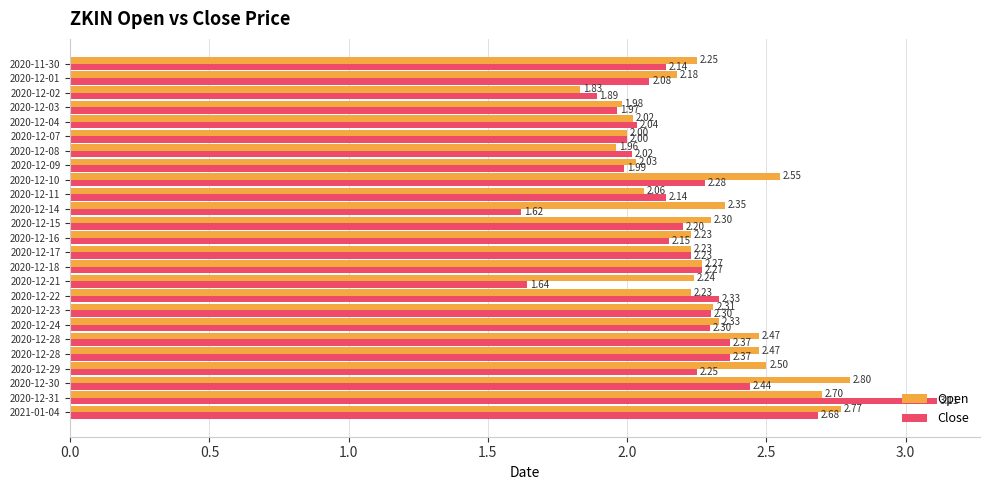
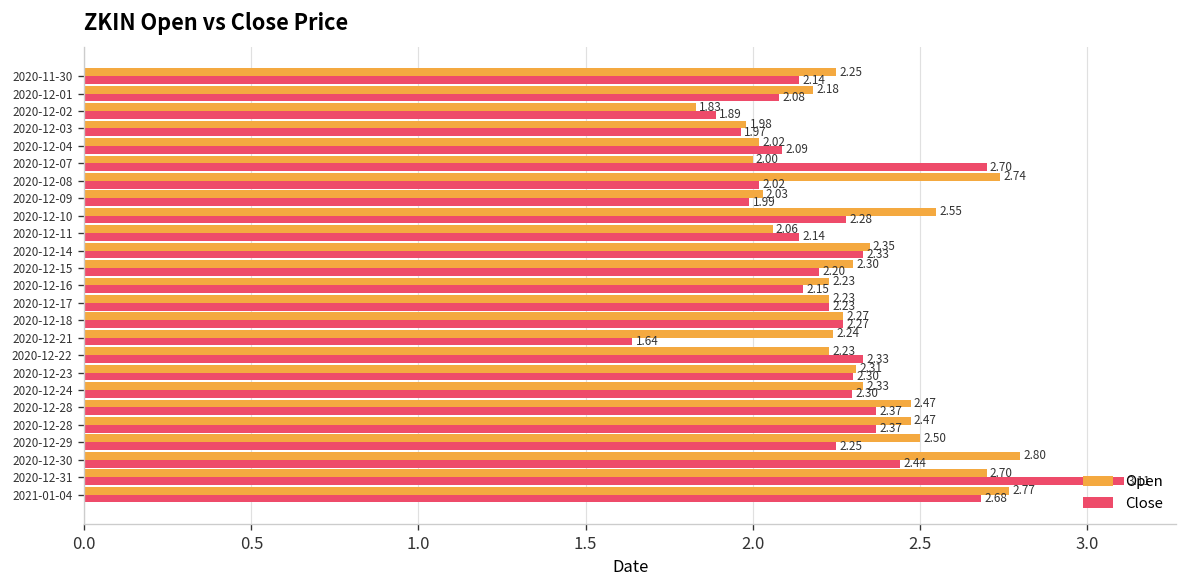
Close, 2020-12-04: 2.04 -> 2.09
Close, 2020-12-07: 2.00 -> 2.70
Open, 2020-12-08: 1.96 -> 2.74
Close, 2020-12-14: 1.62 -> 2.33
